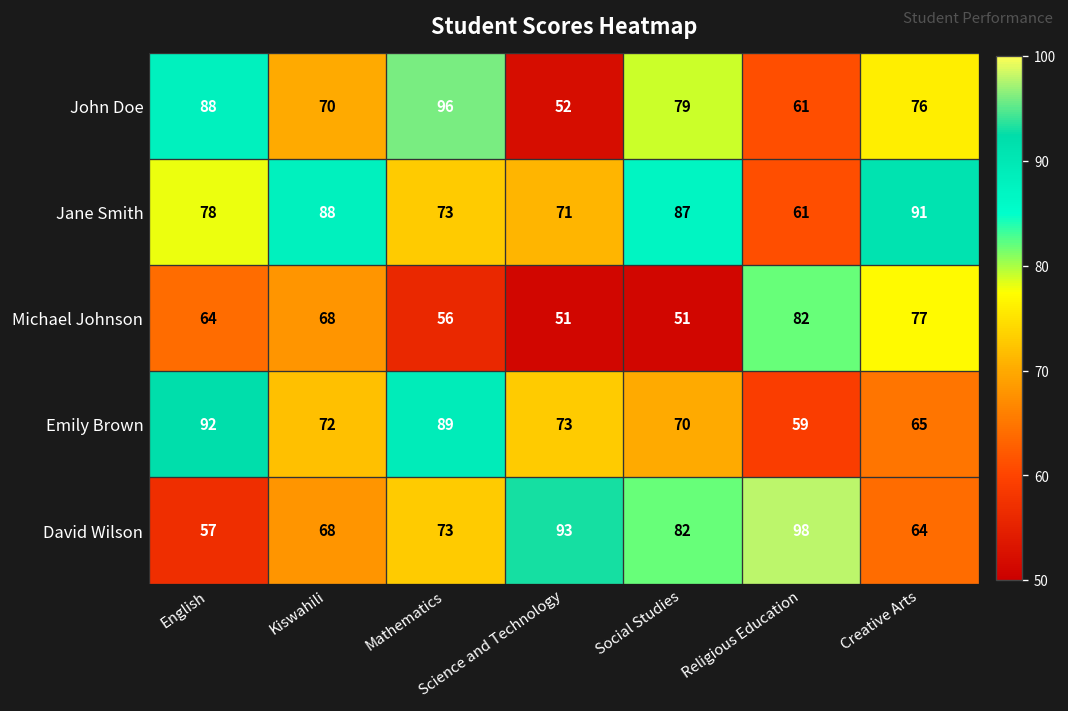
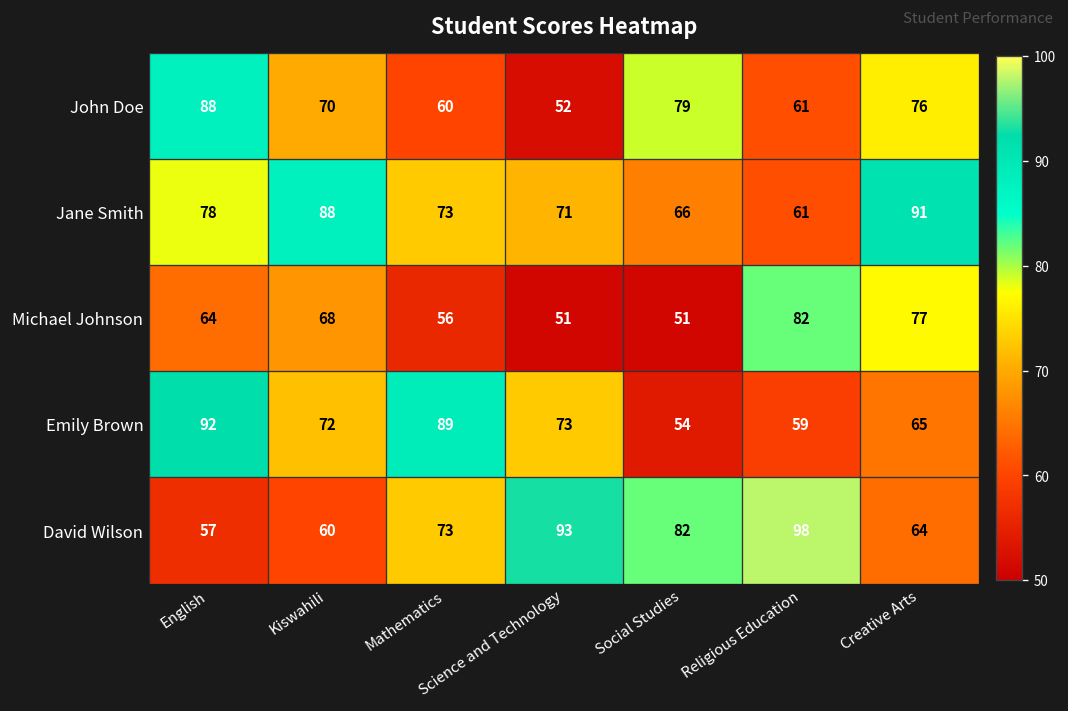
John Doe, Mathematics: 96 -> 60
Jane Smith, Social Studies: 87 -> 66
Emily Brown, Social Studies: 70 -> 54
David Wilson, Kiswahili: 68 -> 60
